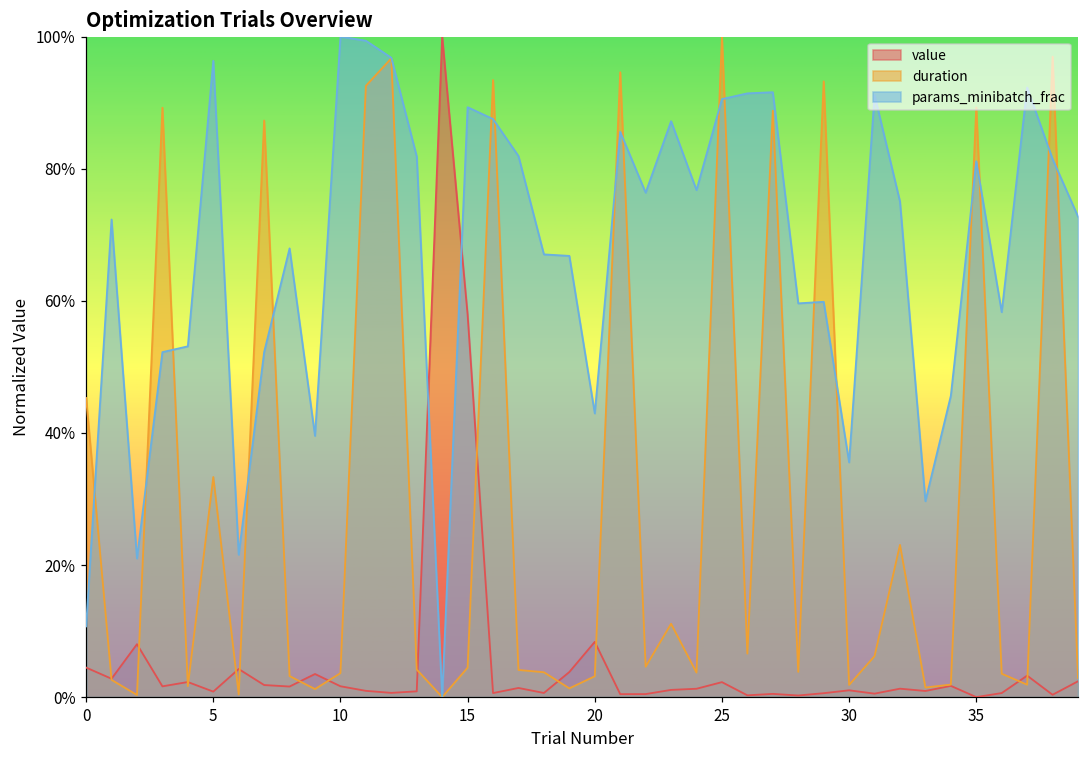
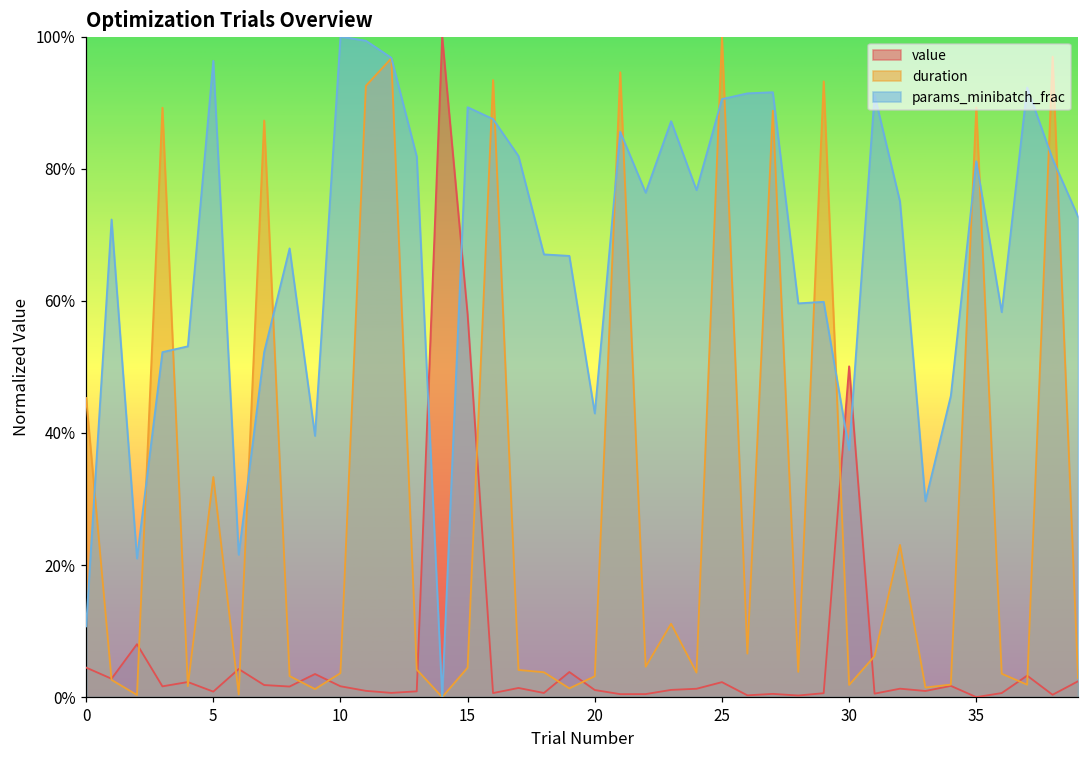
value, 20: 8% -> 1%
value, 30: 1% -> 50%
params_minibatch_frac, 30: 36% -> 37%
